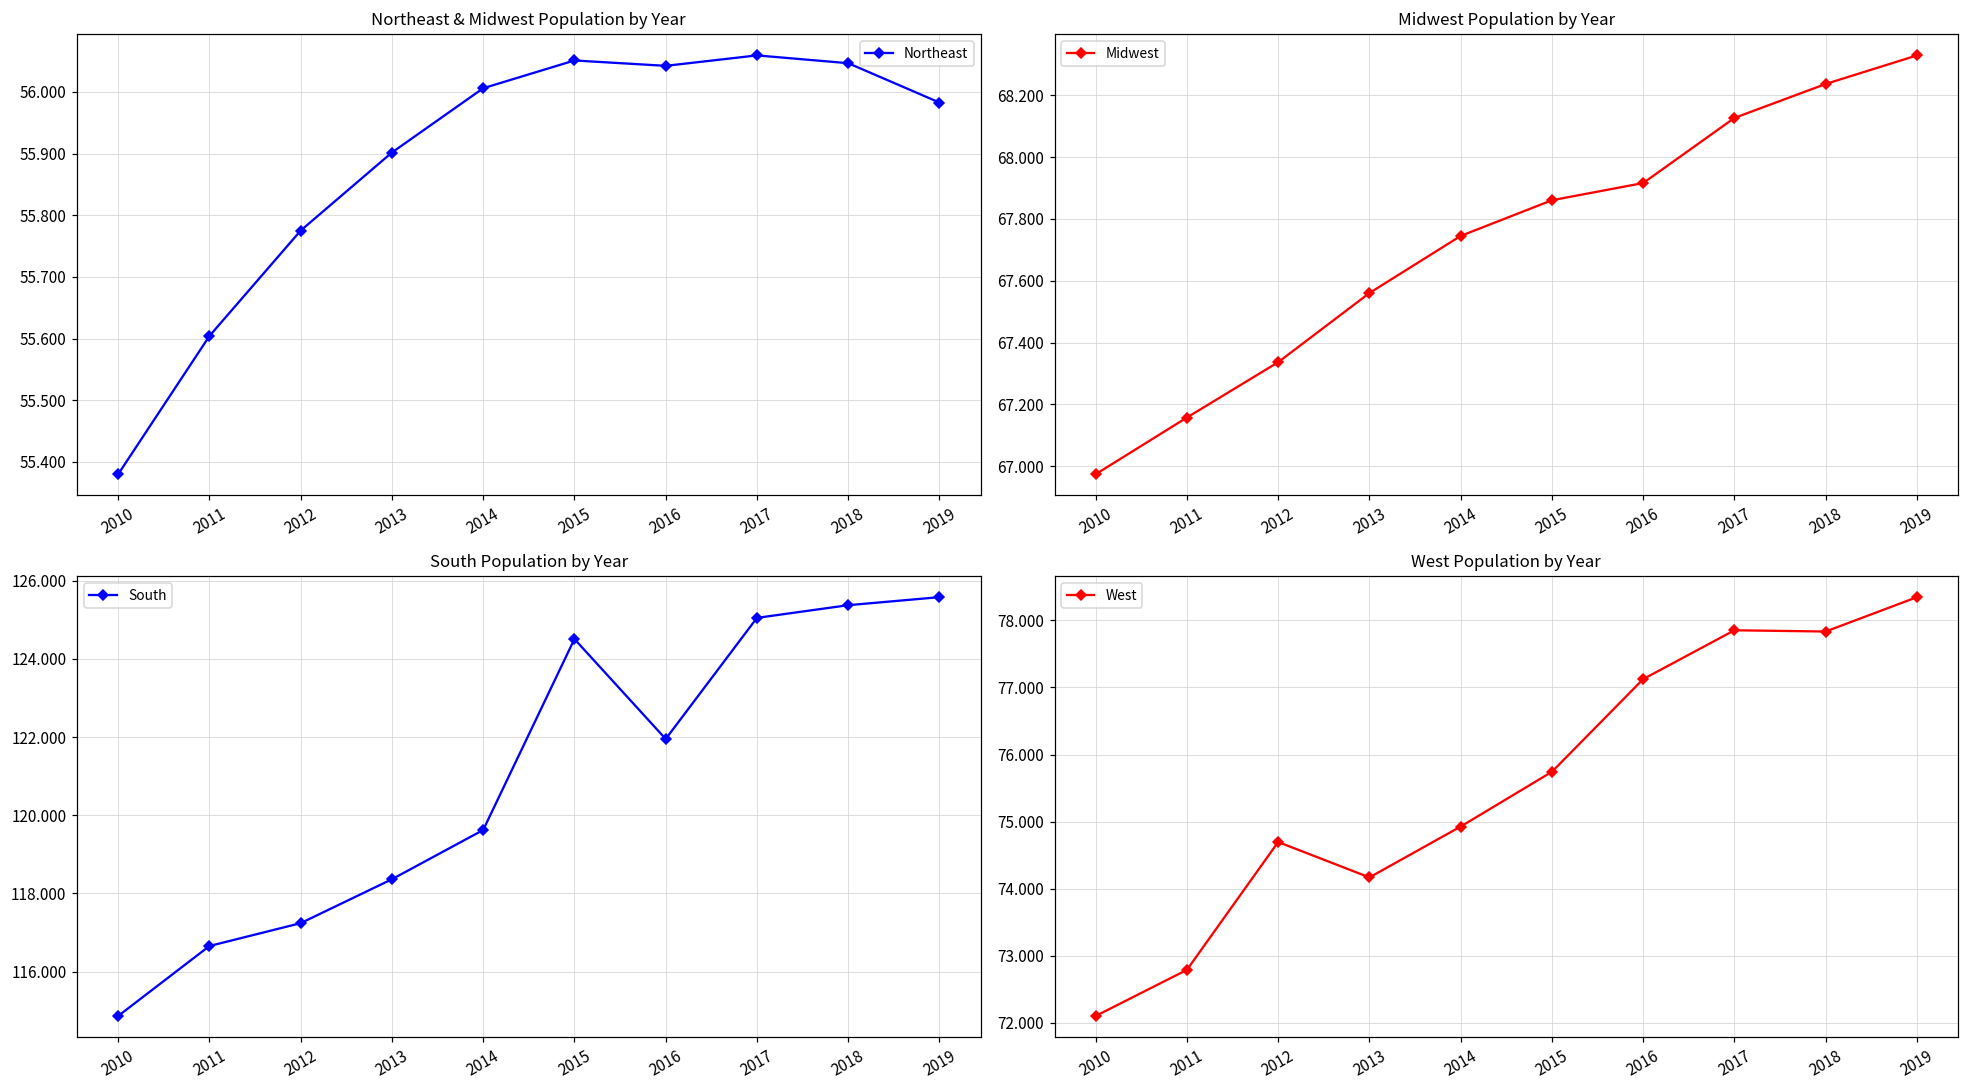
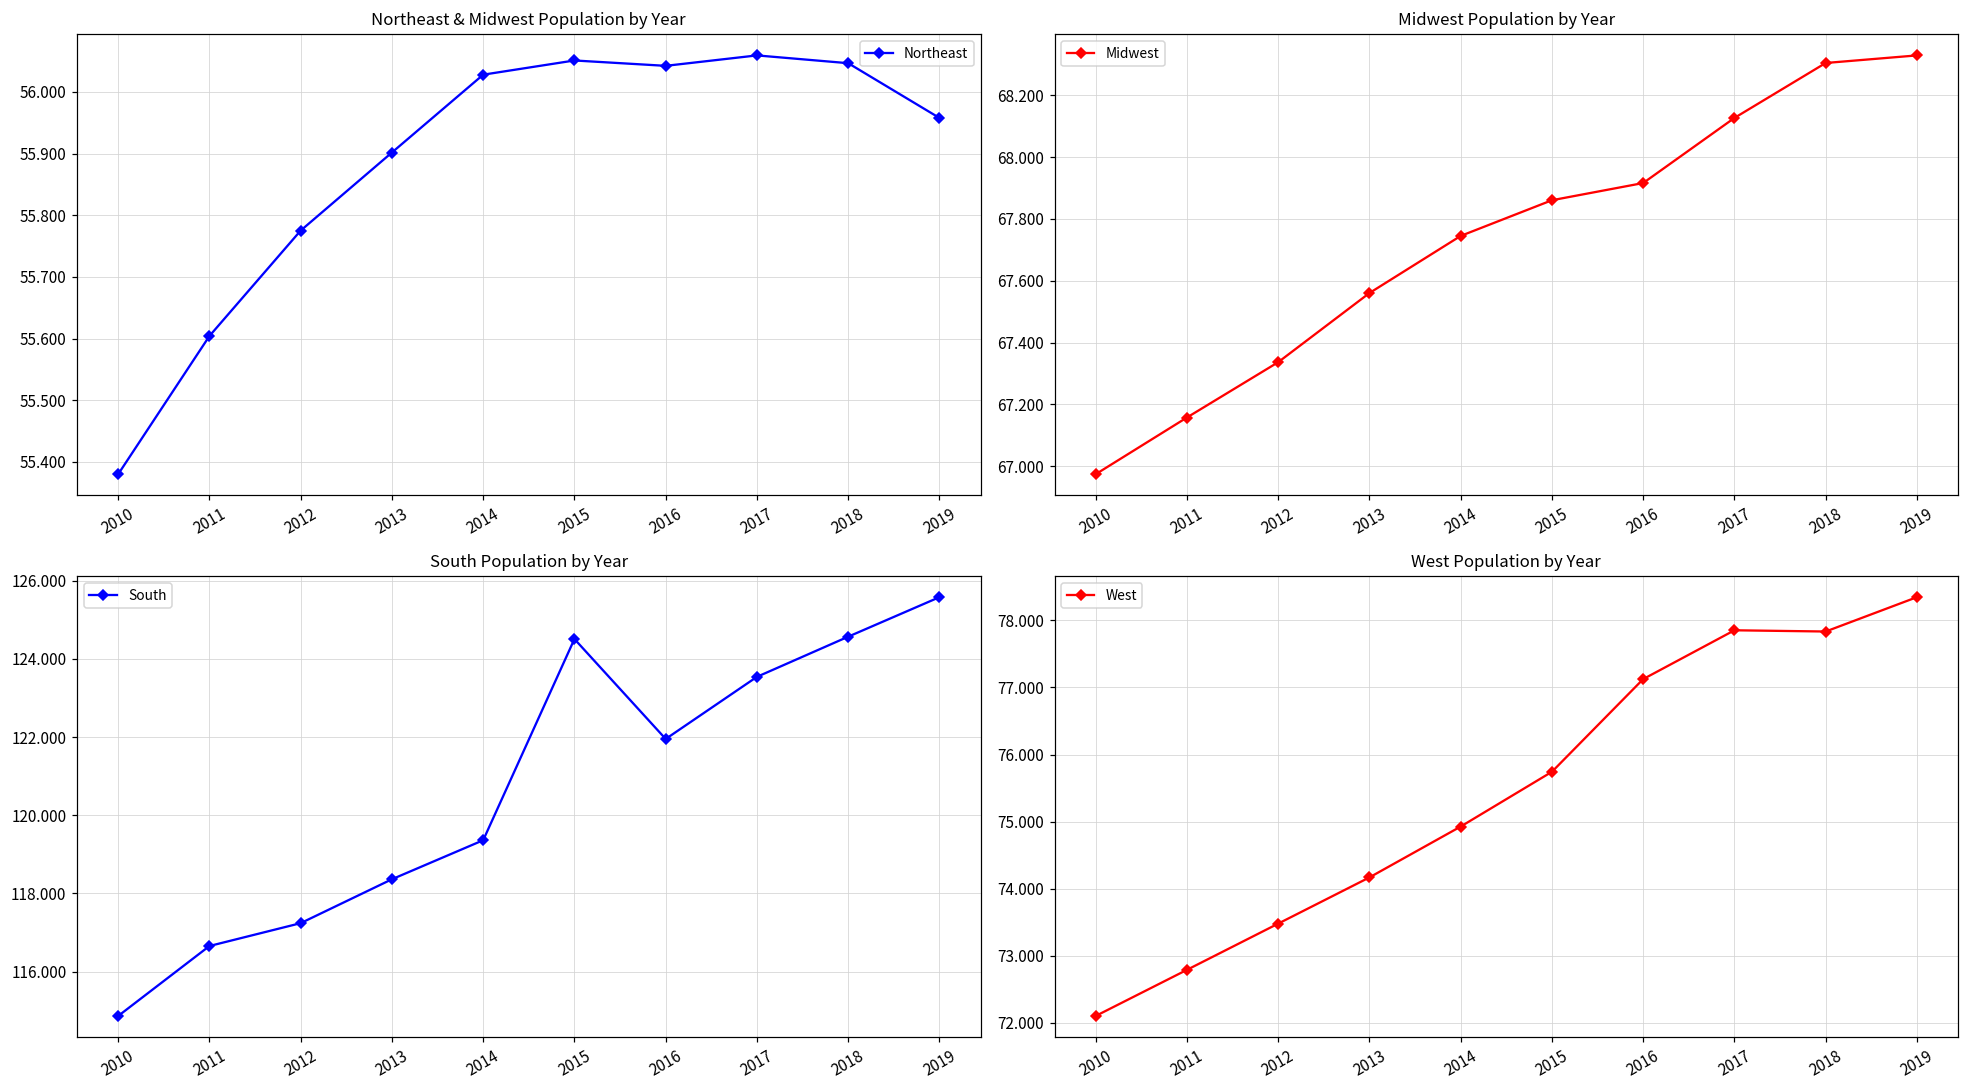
Northeast & Midwest Population by Year, 2014: 56.01 -> 56.03
Northeast & Midwest Population by Year, 2019: 55.98 -> 55.96
Midwest Population by Year, 2018: 68.24 -> 68.30
South Population by Year, 2014: 119.6 -> 119.4
South Population by Year, 2017: 125.1 -> 123.5
South Population by Year, 2018: 125.4 -> 124.6
West Population by Year, 2012: 74.7 -> 73.5
